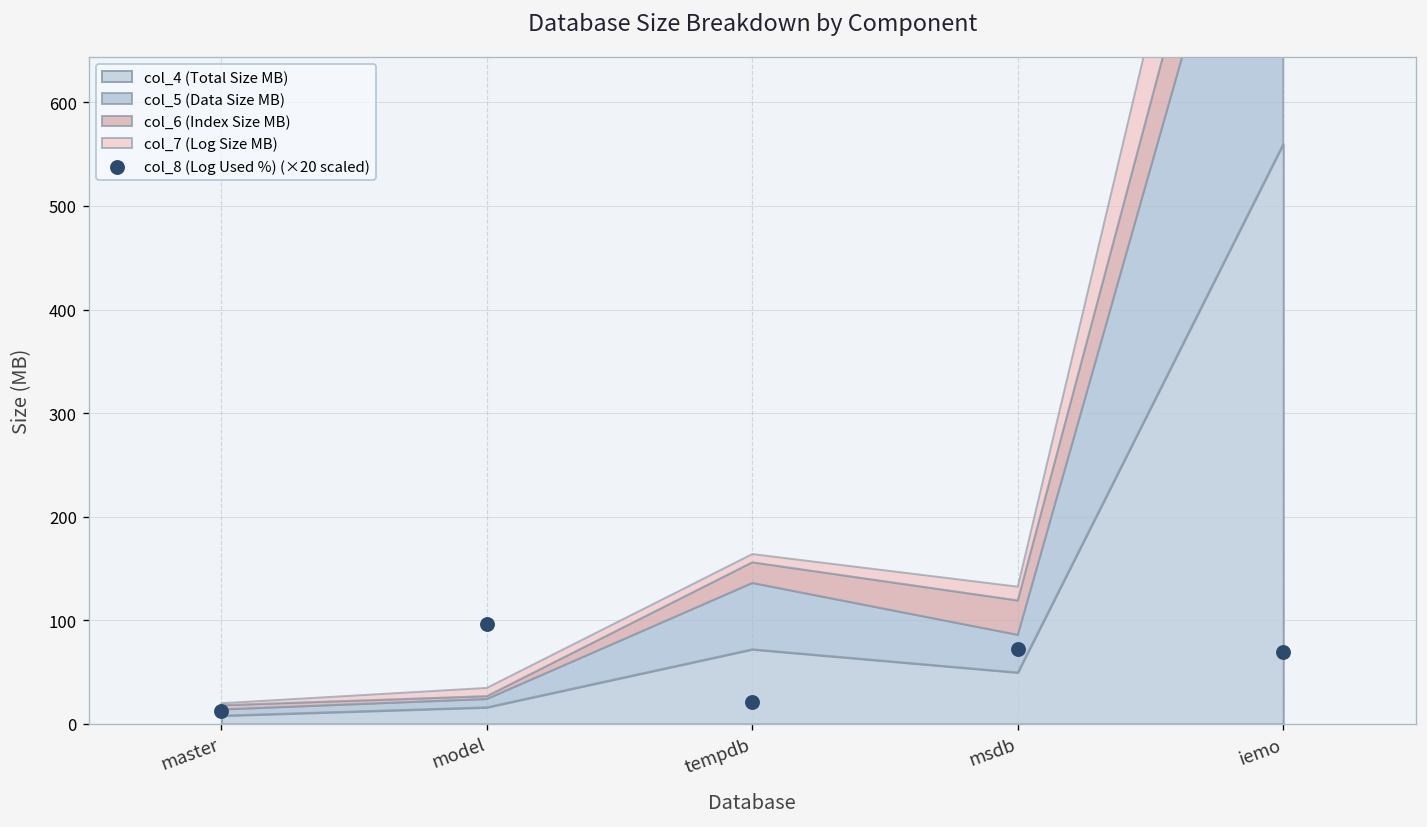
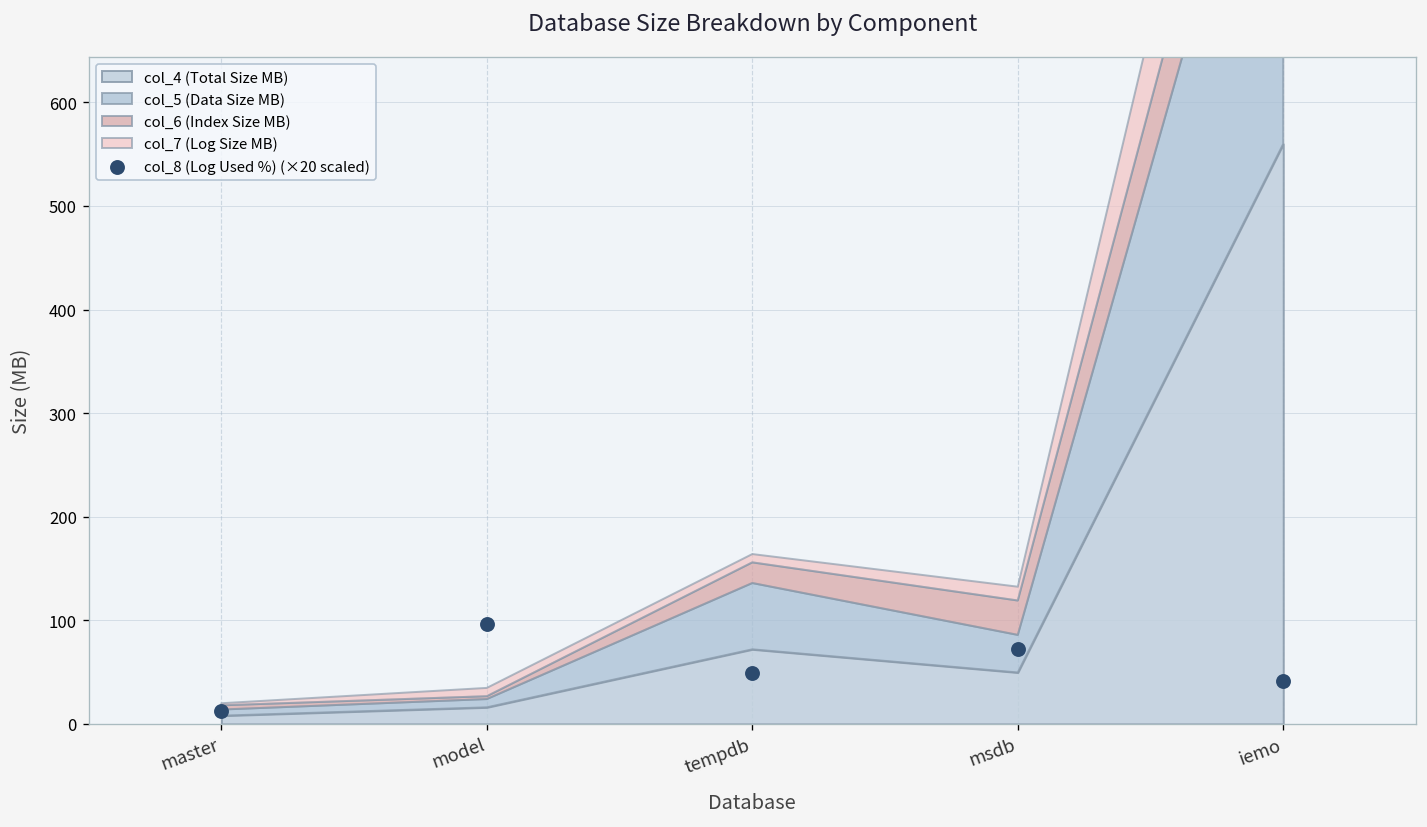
col_8 (Log Used %) (×20 scaled), tempdb: 20 -> 50
col_8 (Log Used %) (×20 scaled), iemo: 70 -> 40
